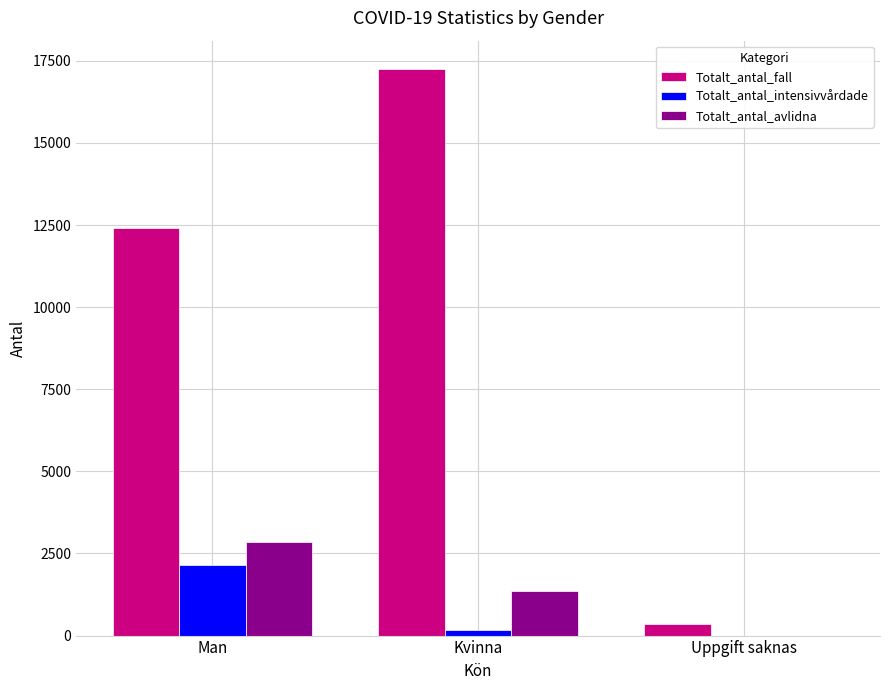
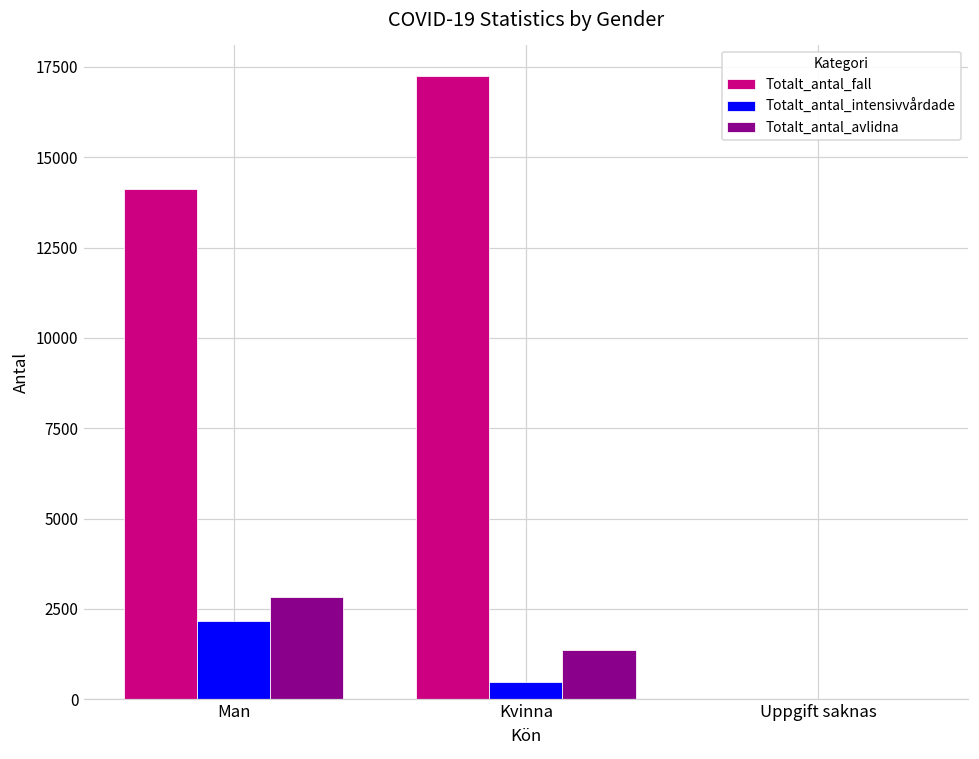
Totalt_antal_fall, Man: 12400 -> 14100
Totalt_antal_intensivvårdade, Kvinna: 200 -> 500
Totalt_antal_fall, Uppgift saknas: 400 -> 0
